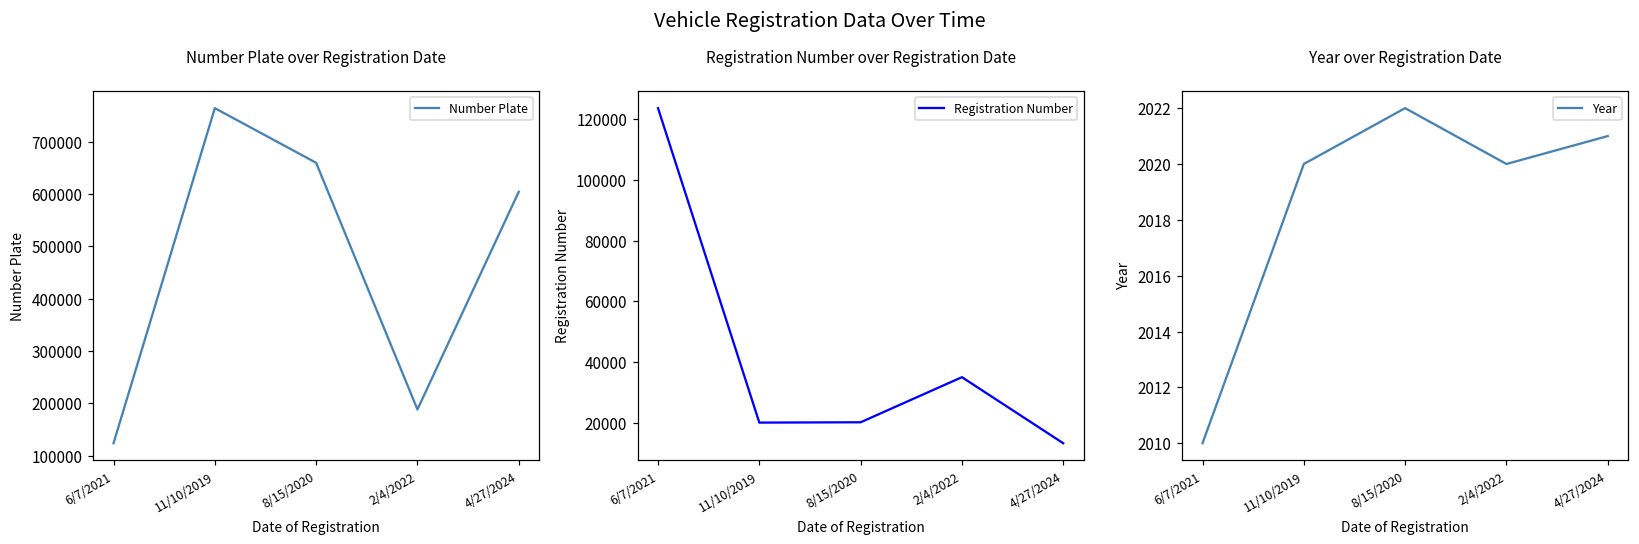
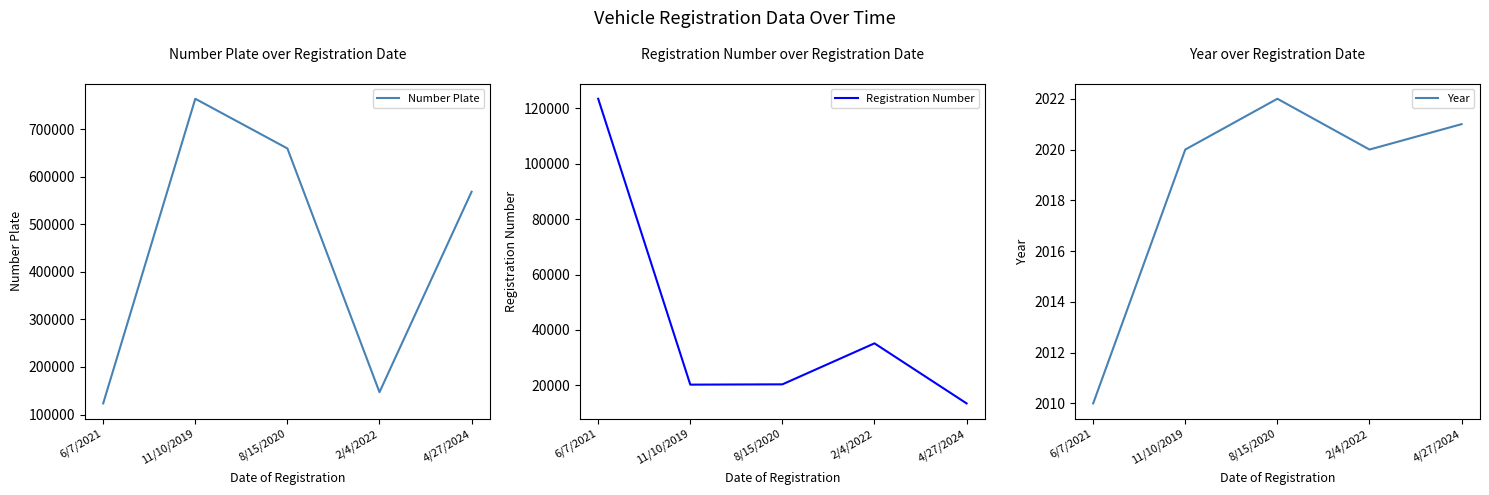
Number Plate over Registration Date, 2/4/2022: 190000 -> 150000
Number Plate over Registration Date, 4/27/2024: 600000 -> 570000
